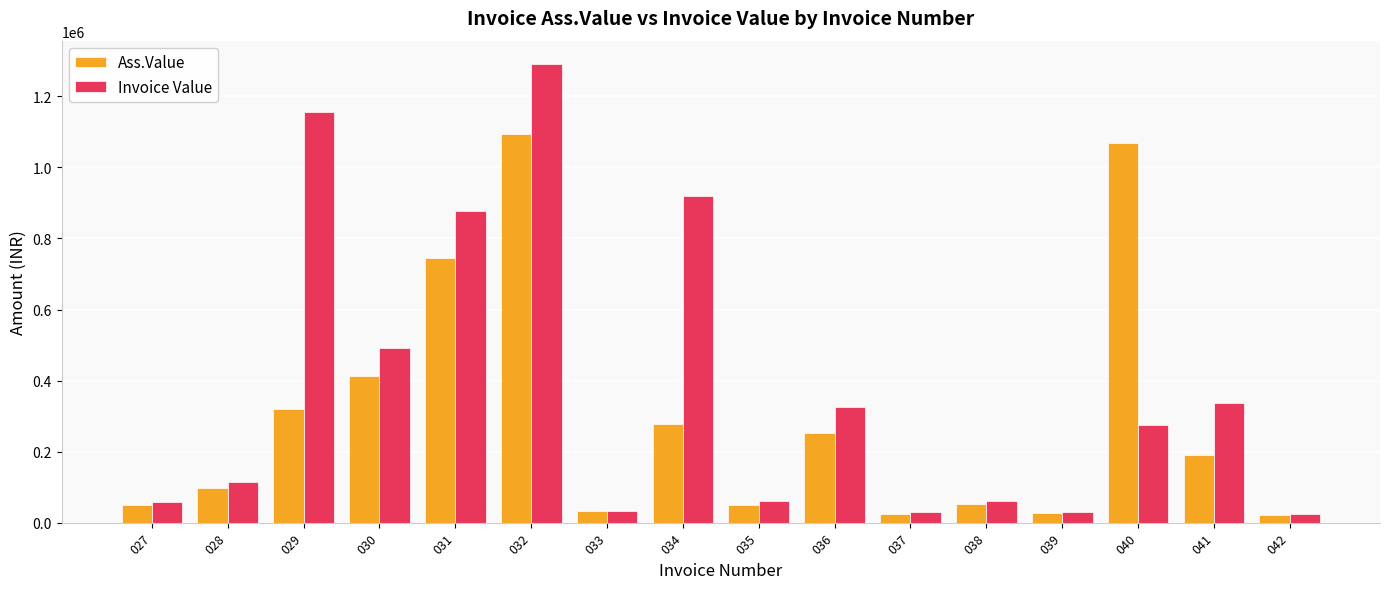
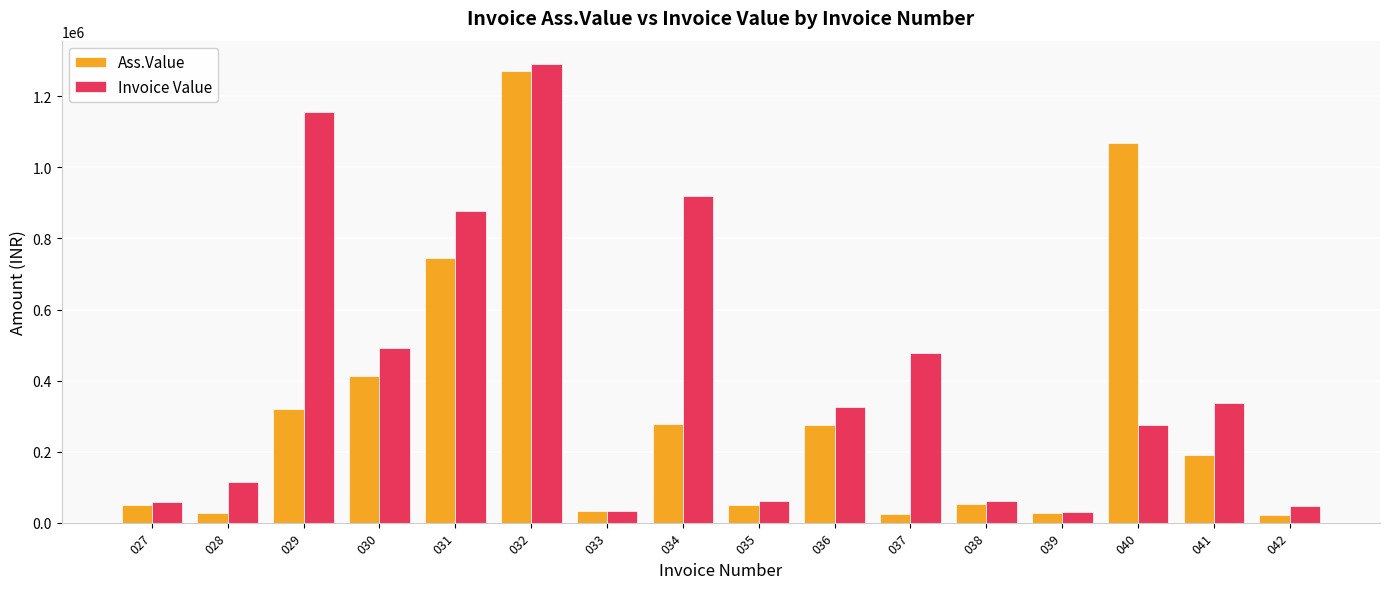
Ass.Value, 028: 100000 -> 30000
Ass.Value, 032: 1090000 -> 1270000
Ass.Value, 036: 250000 -> 280000
Invoice Value, 037: 30000 -> 480000
Invoice Value, 042: 20000 -> 50000
